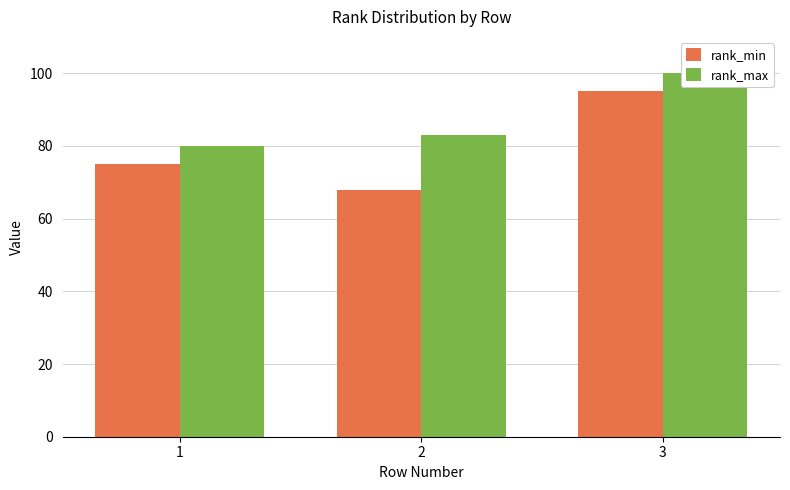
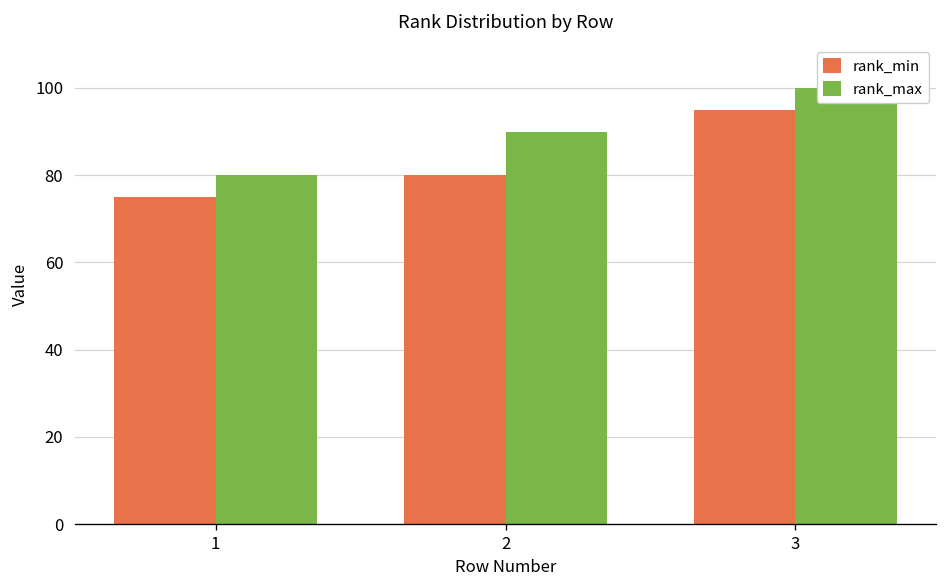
rank_min, 2: 68 -> 80
rank_max, 2: 83 -> 90
